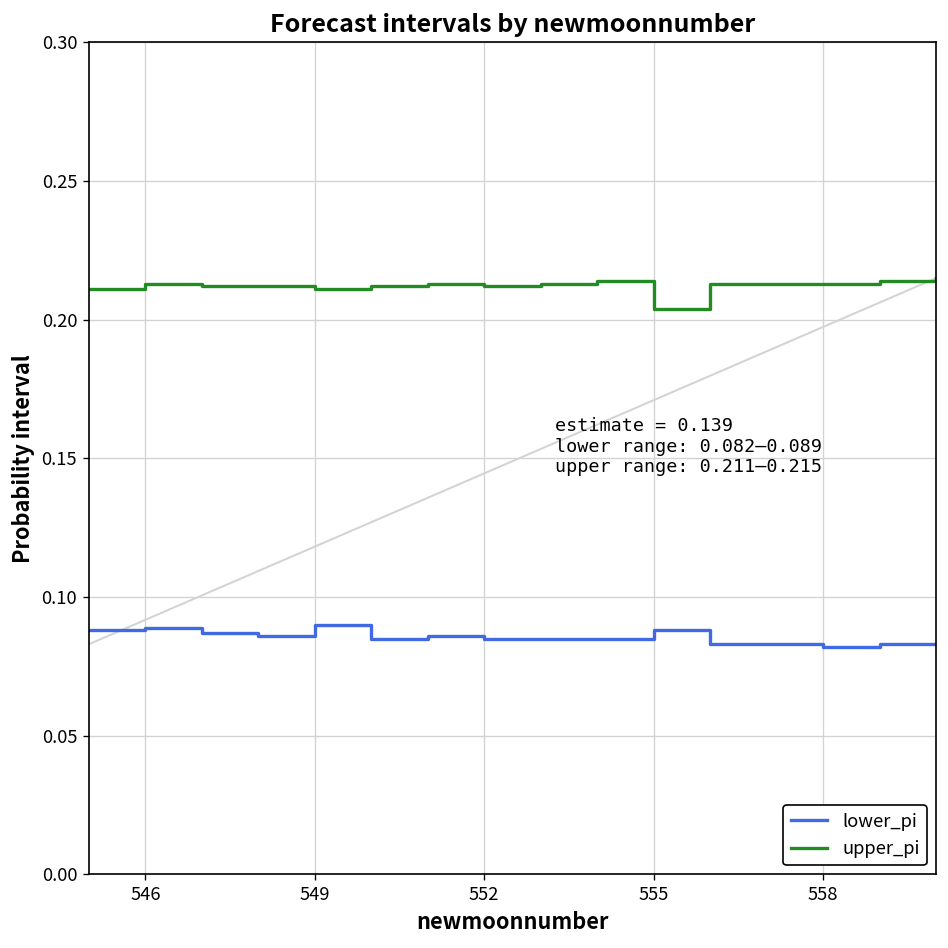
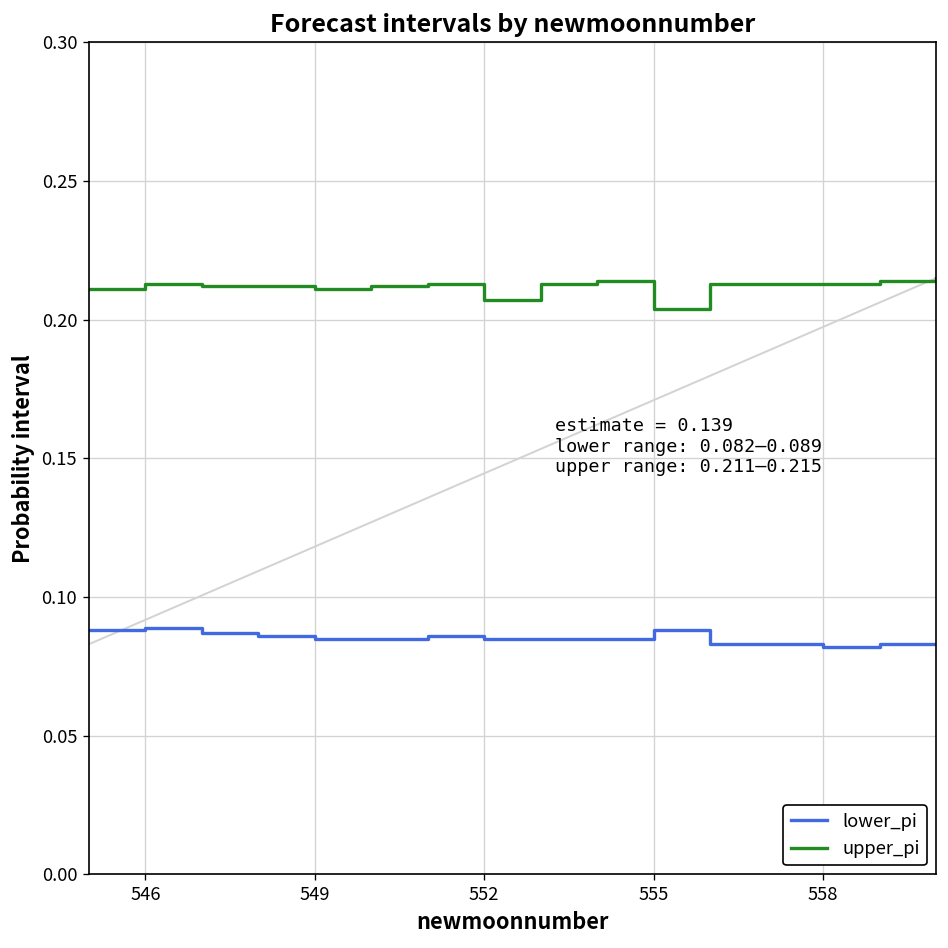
lower_pi, 549: 0.090 -> 0.085
upper_pi, 552: 0.212 -> 0.207
